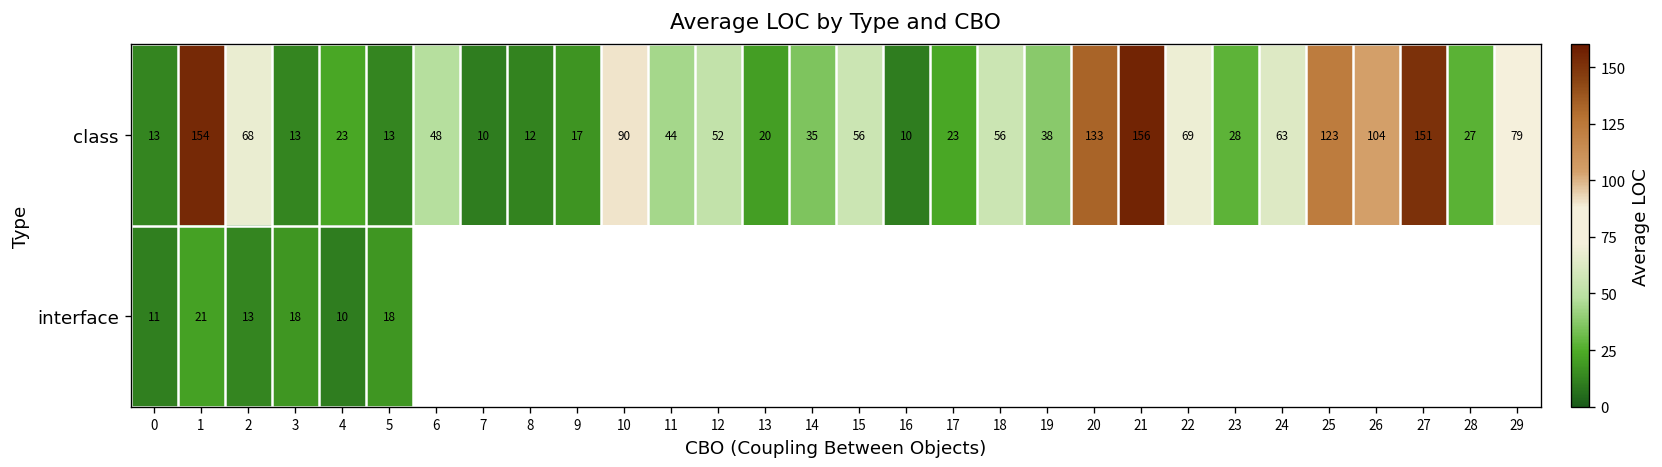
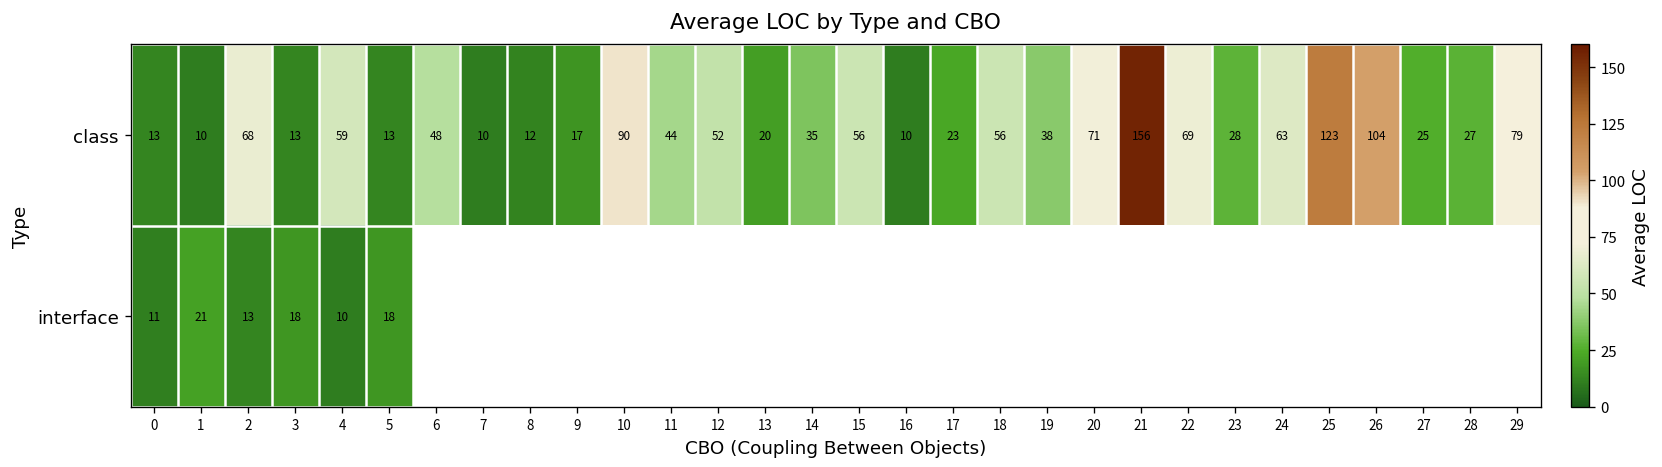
class, 1: 154 -> 10
class, 4: 23 -> 59
class, 20: 133 -> 71
class, 27: 151 -> 25
